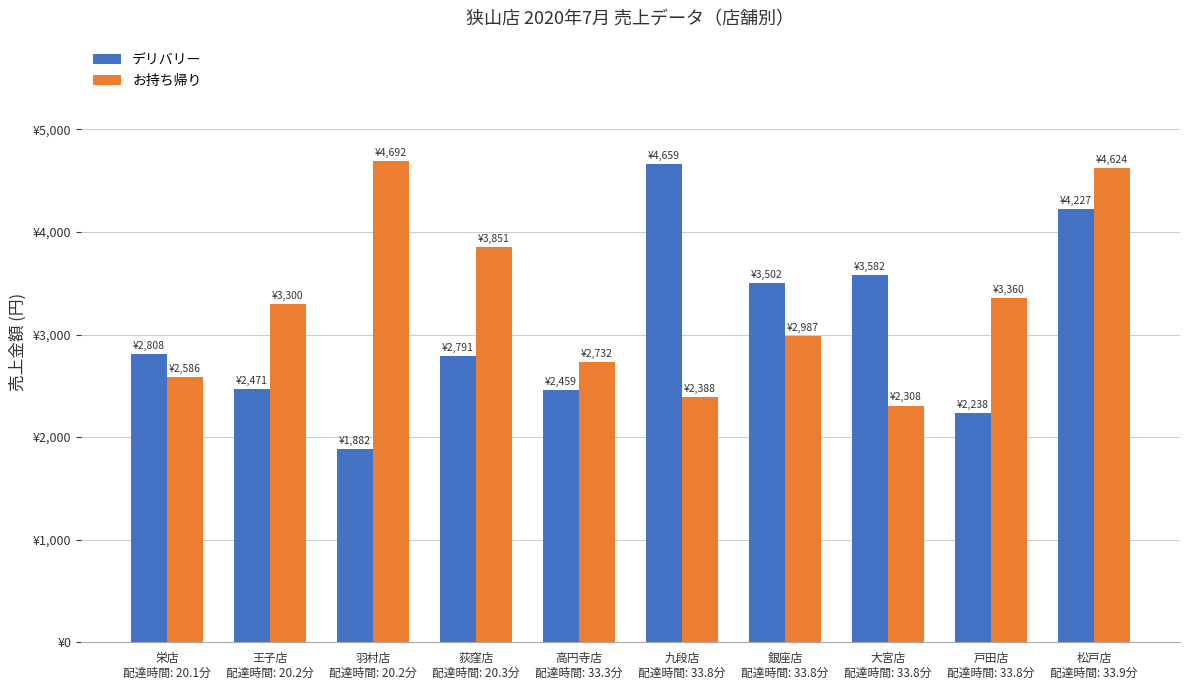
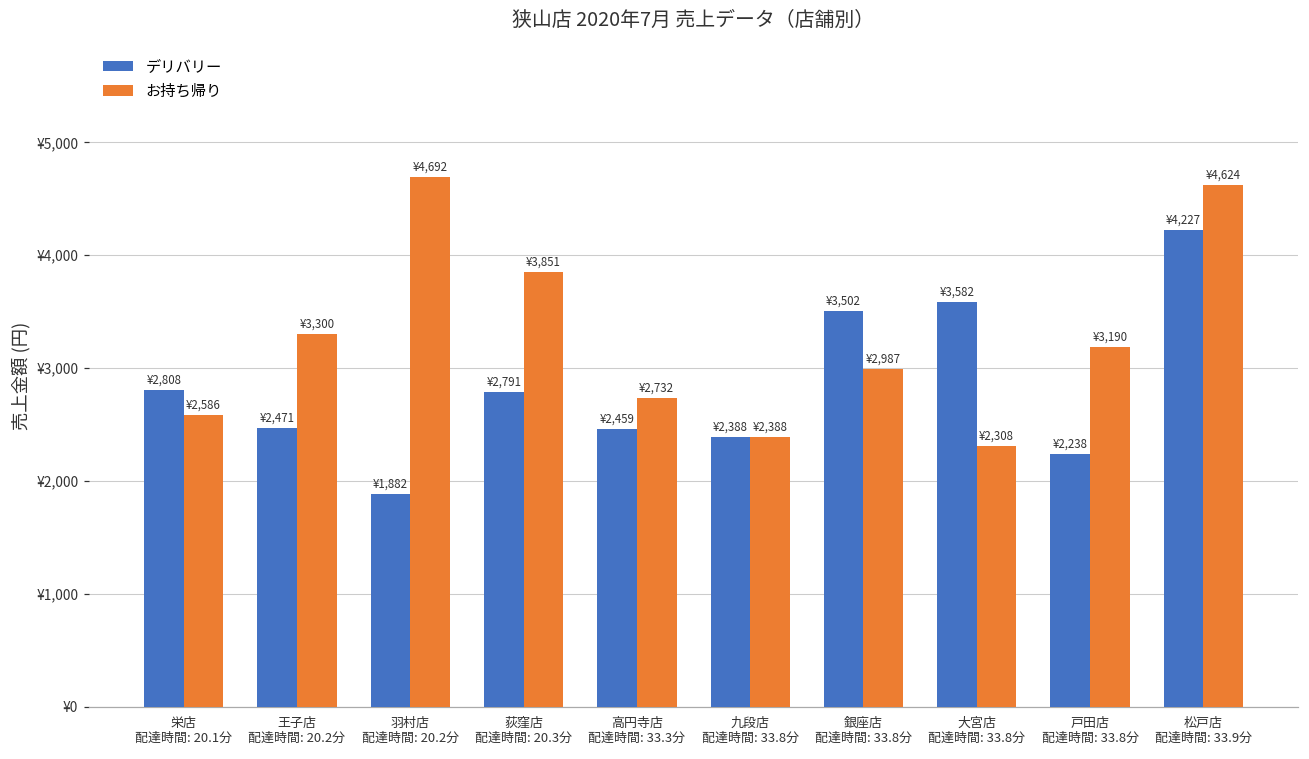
デリバリー, 九段店 配達時間: 33.8分: ¥4,659 -> ¥2,388
お持ち帰り, 戸田店 配達時間: 33.8分: ¥3,360 -> ¥3,190
